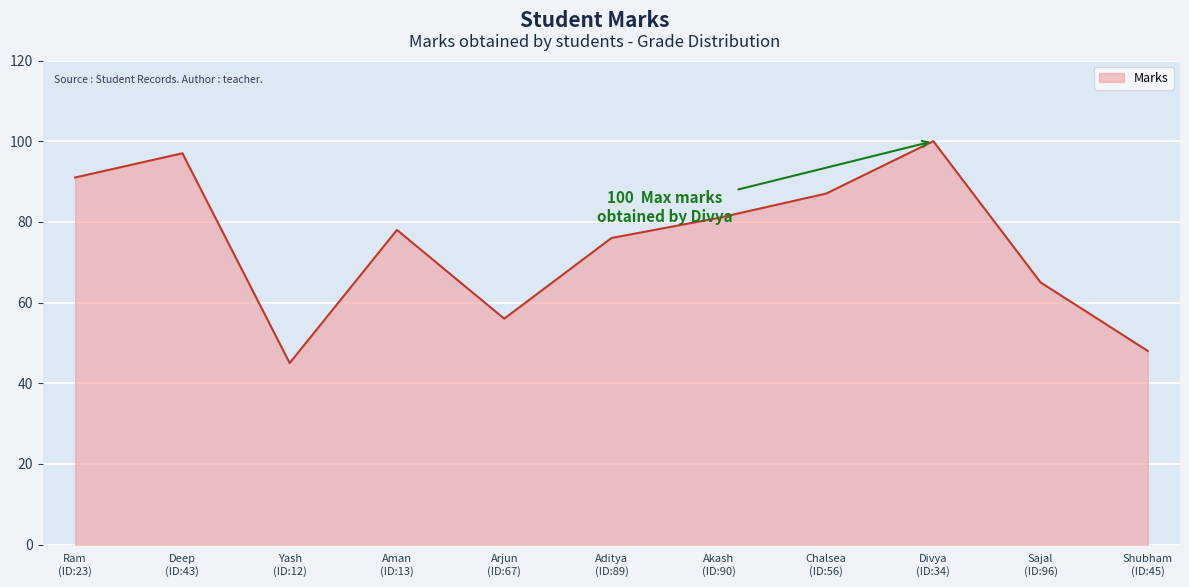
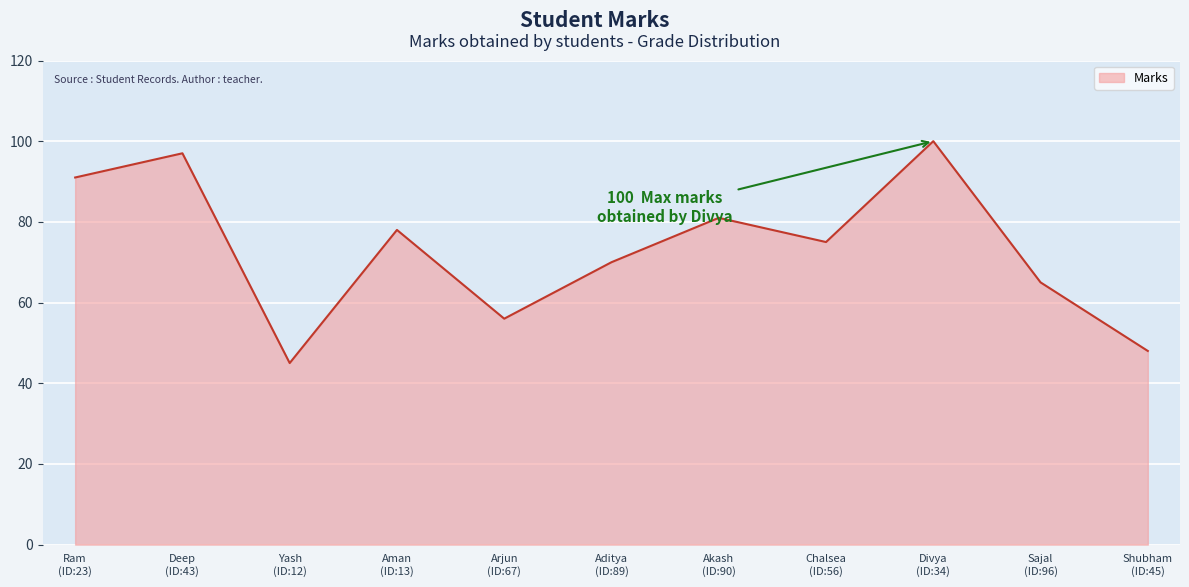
Aditya (ID:89): 76 -> 70
Chalsea (ID:56): 87 -> 75
